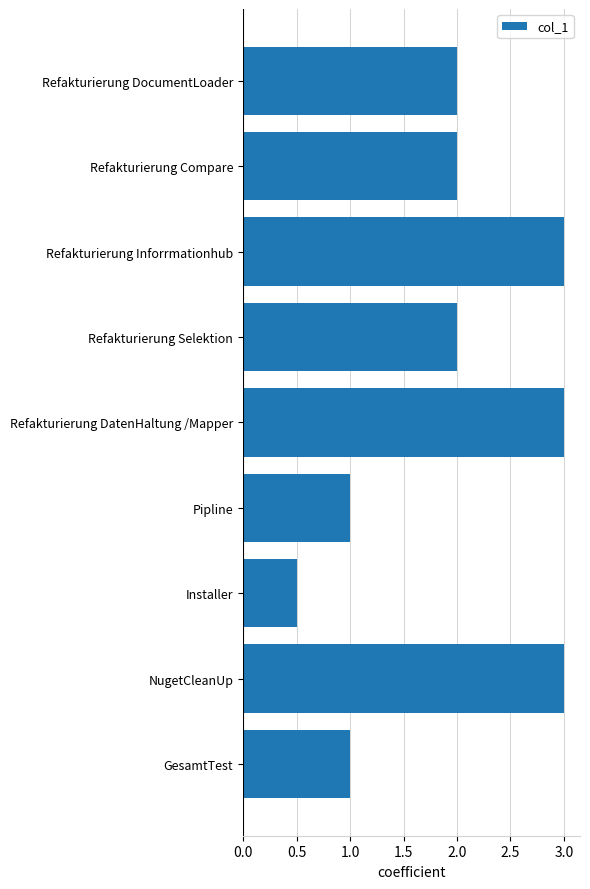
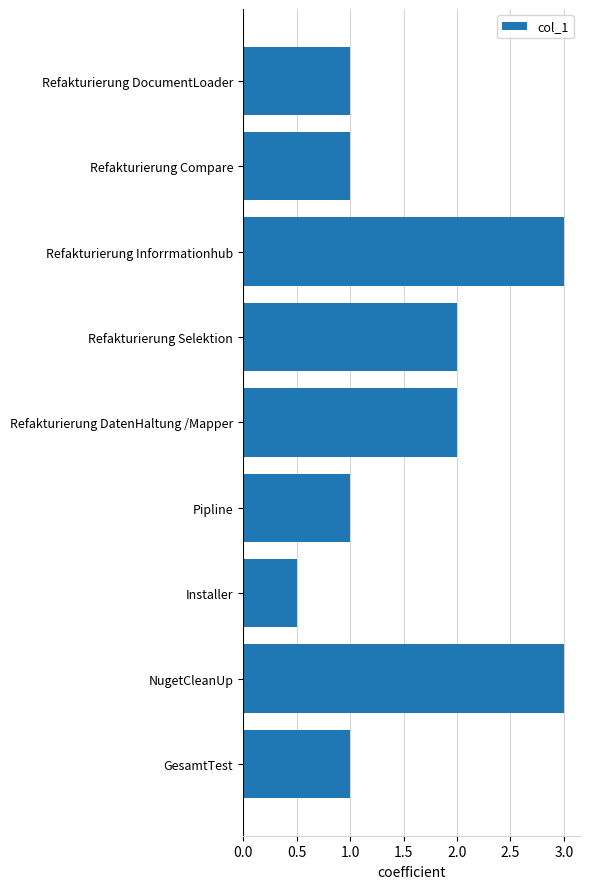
Refakturierung DocumentLoader: 2 -> 1
Refakturierung Compare: 2 -> 1
Refakturierung DatenHaltung /Mapper: 3 -> 2
